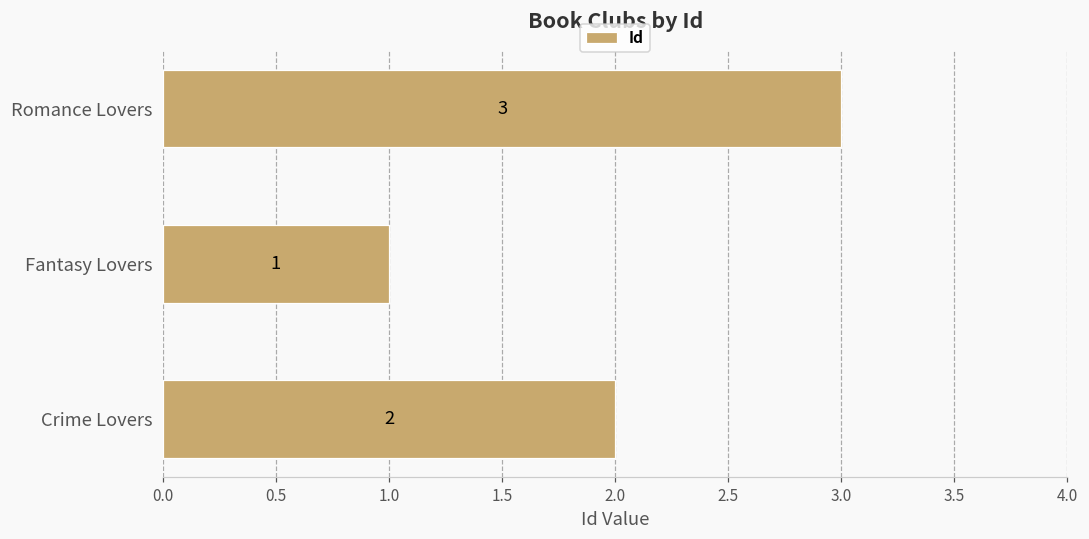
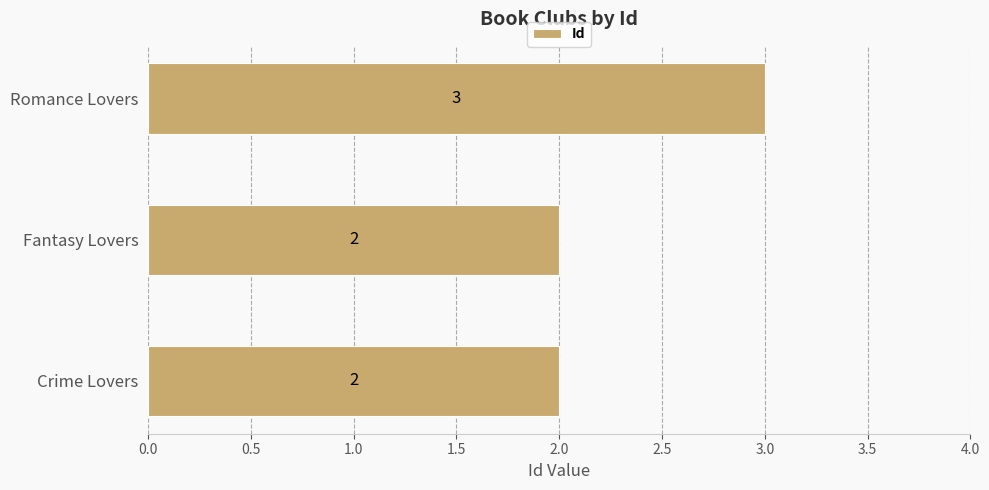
Fantasy Lovers: 1 -> 2
